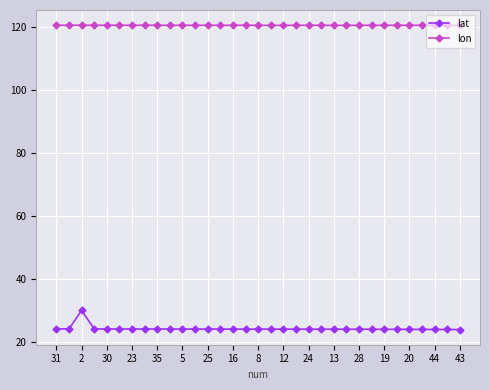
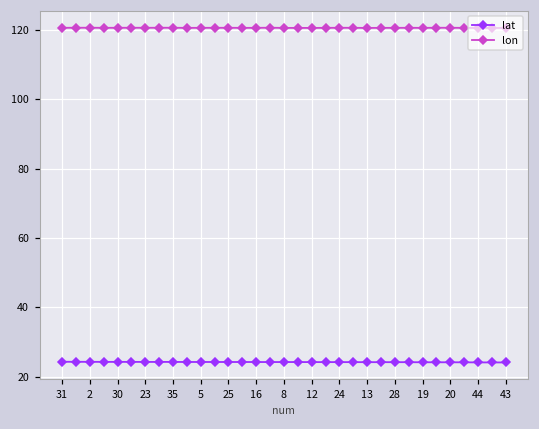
lat, 2: 30 -> 24
